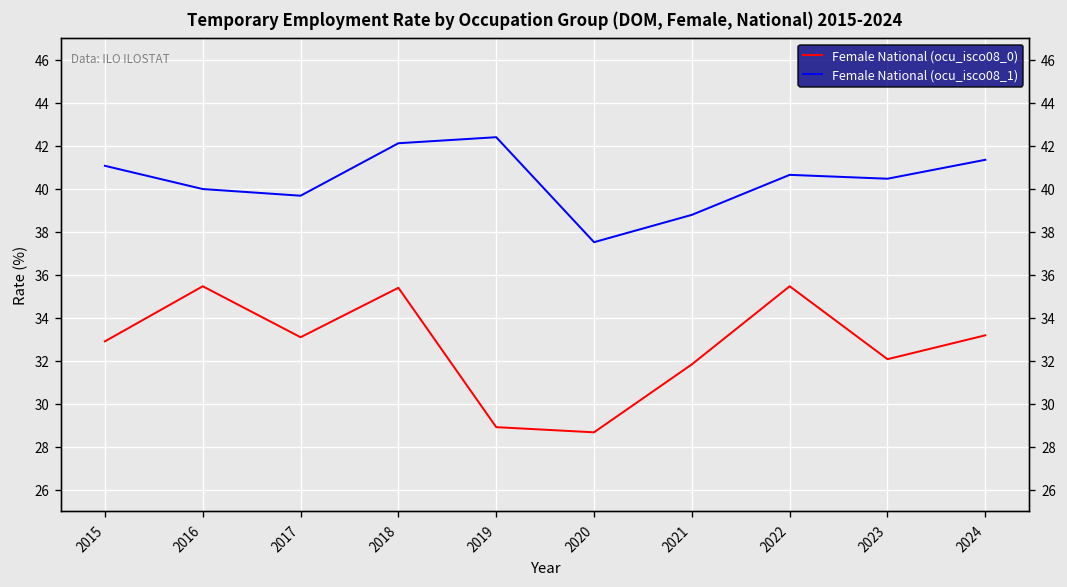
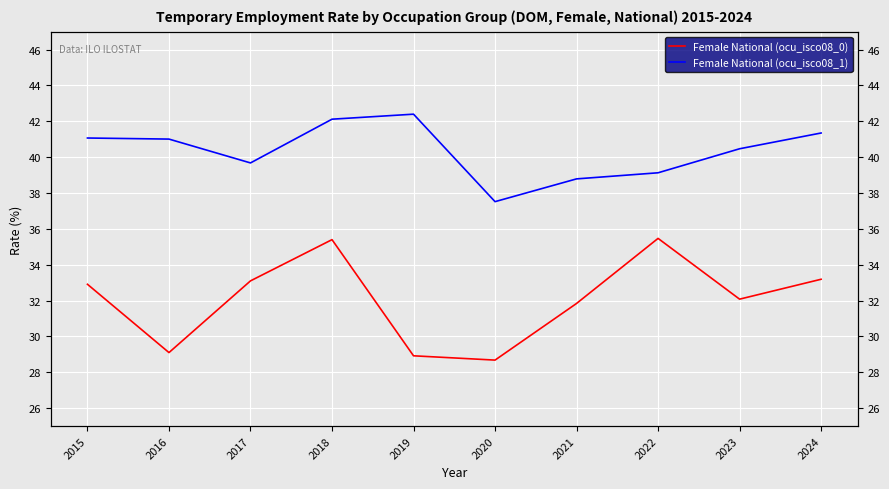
Female National (ocu_isco08_0), 2016: 35.5 -> 29.1
Female National (ocu_isco08_1), 2016: 40.0 -> 41.0
Female National (ocu_isco08_1), 2022: 40.7 -> 39.1
